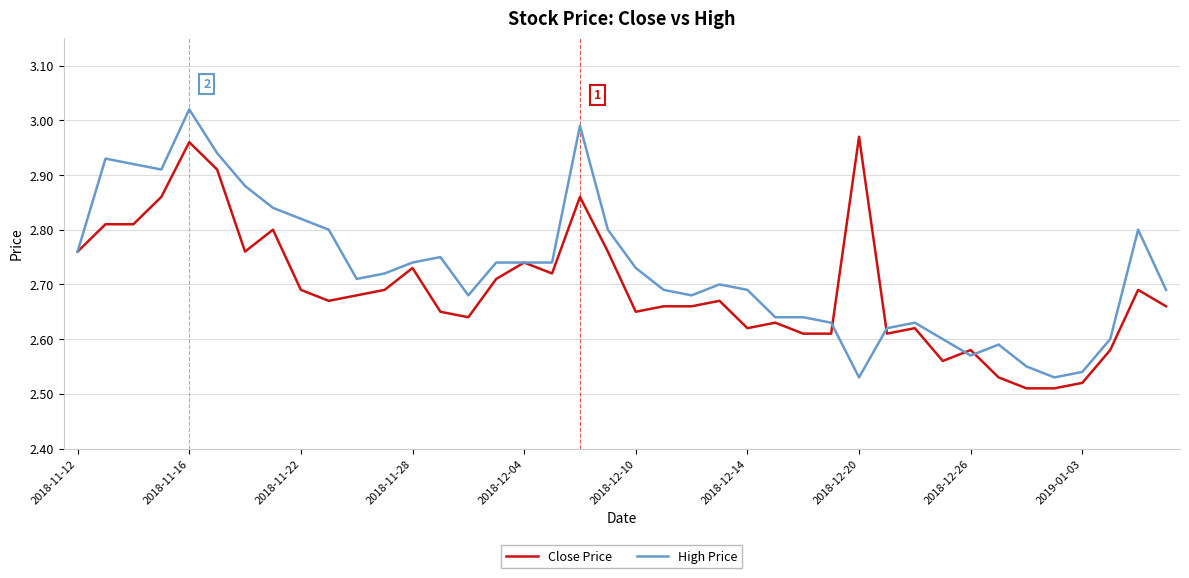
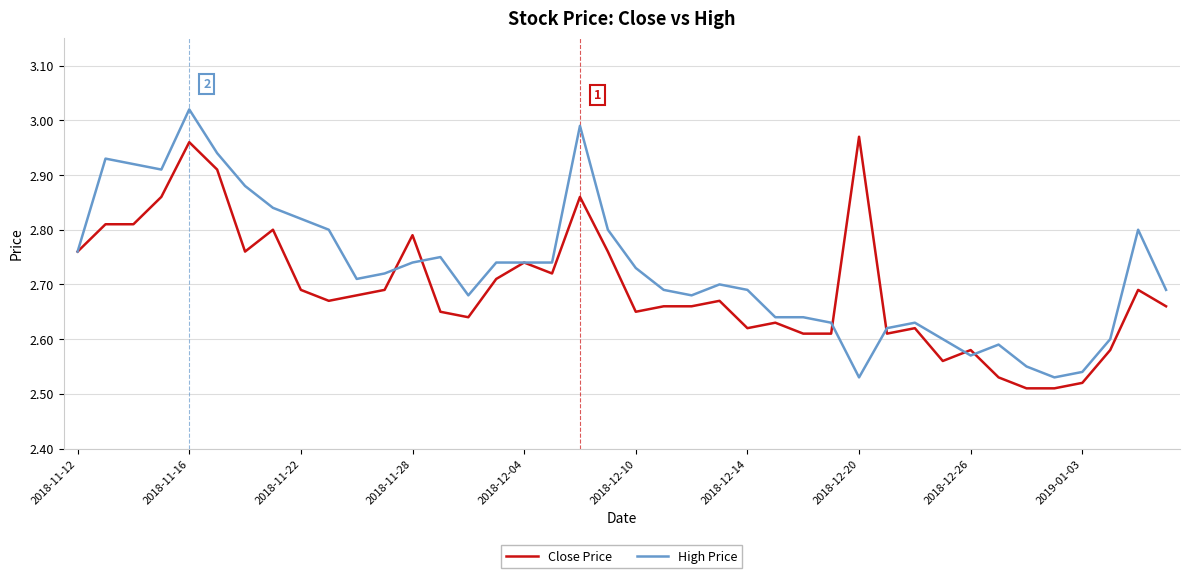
Close Price, 2018-11-28: 2.73 -> 2.79
